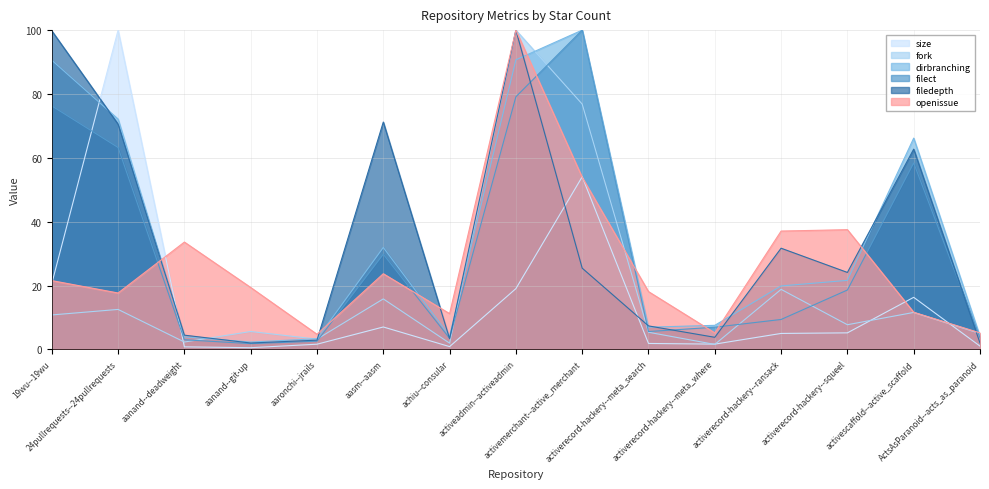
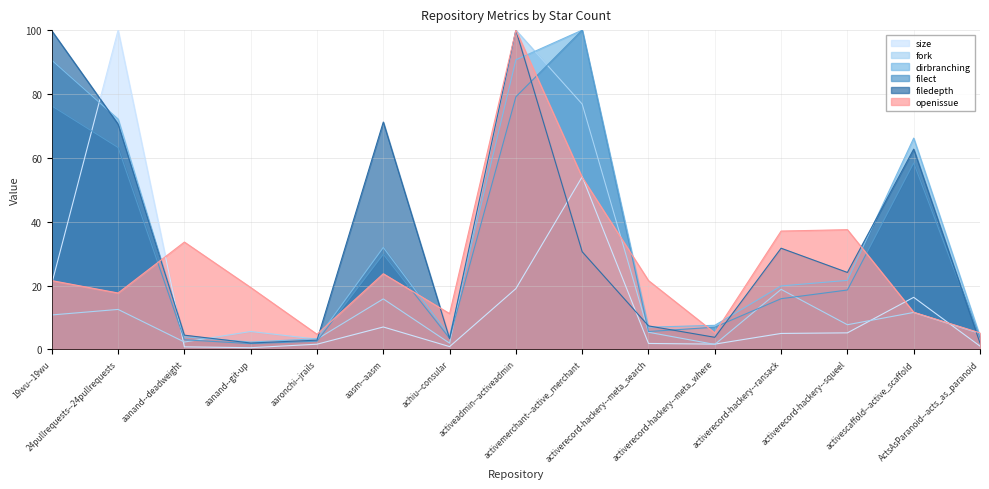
filedepth, activemerchant--active_merchant: 25 -> 31
openissue, activerecord-hackery--meta_search: 18 -> 22
filect, activerecord-hackery--ransack: 9 -> 16
